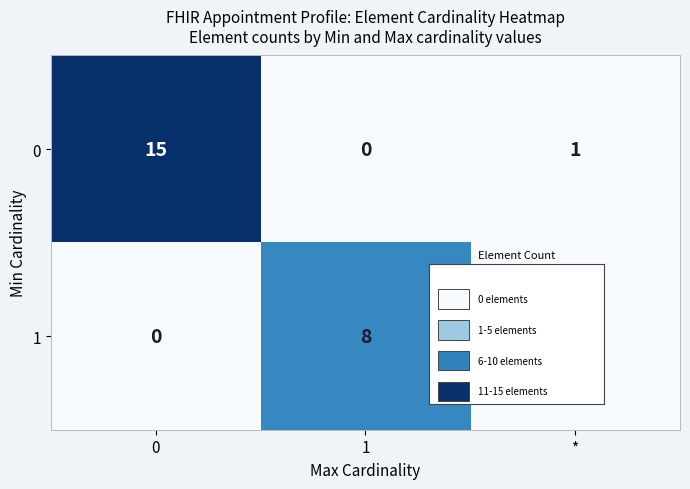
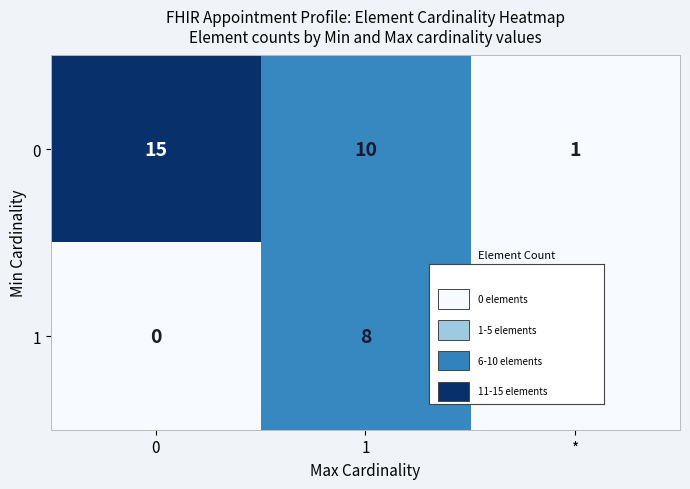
0, 1: 0 -> 10
